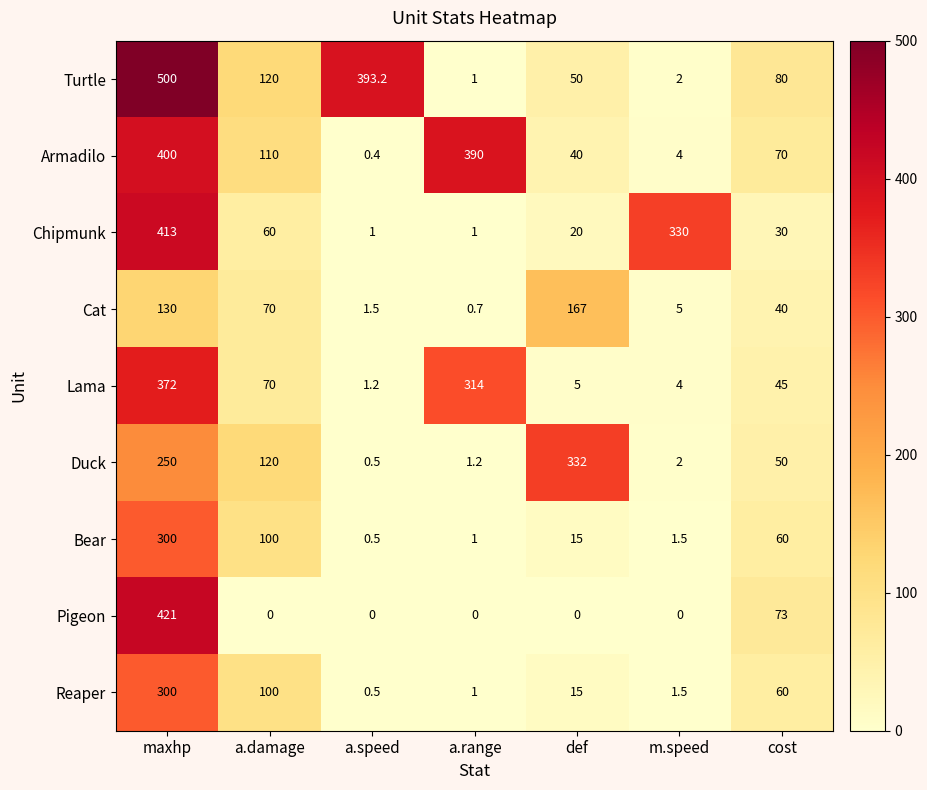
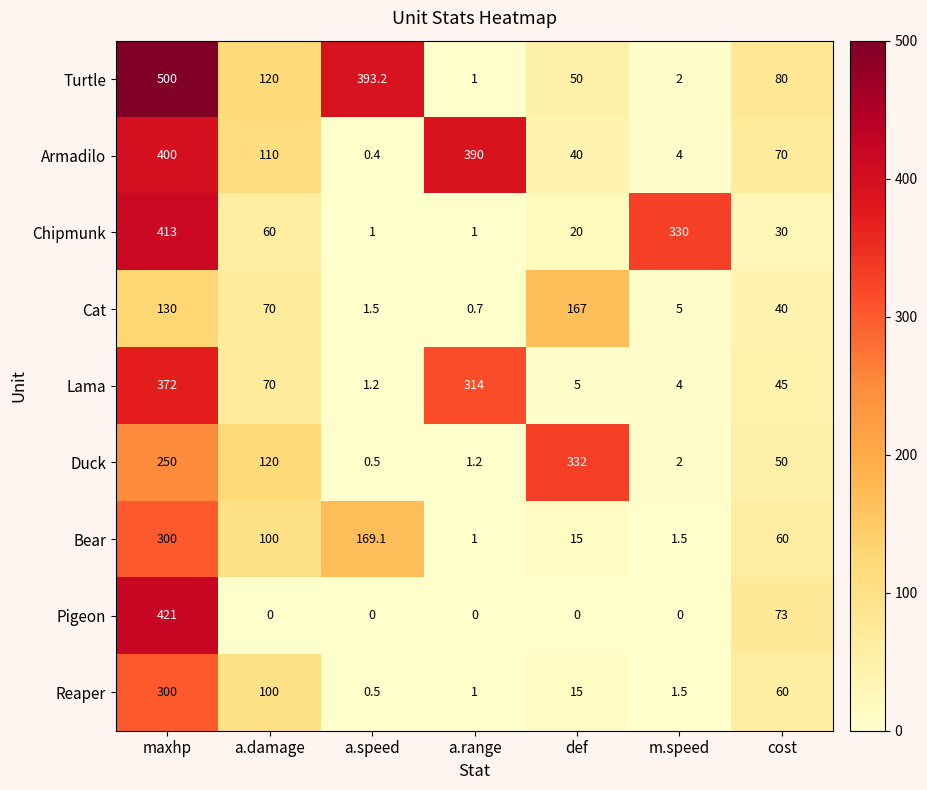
Bear, a.speed: 0.5 -> 169.1
